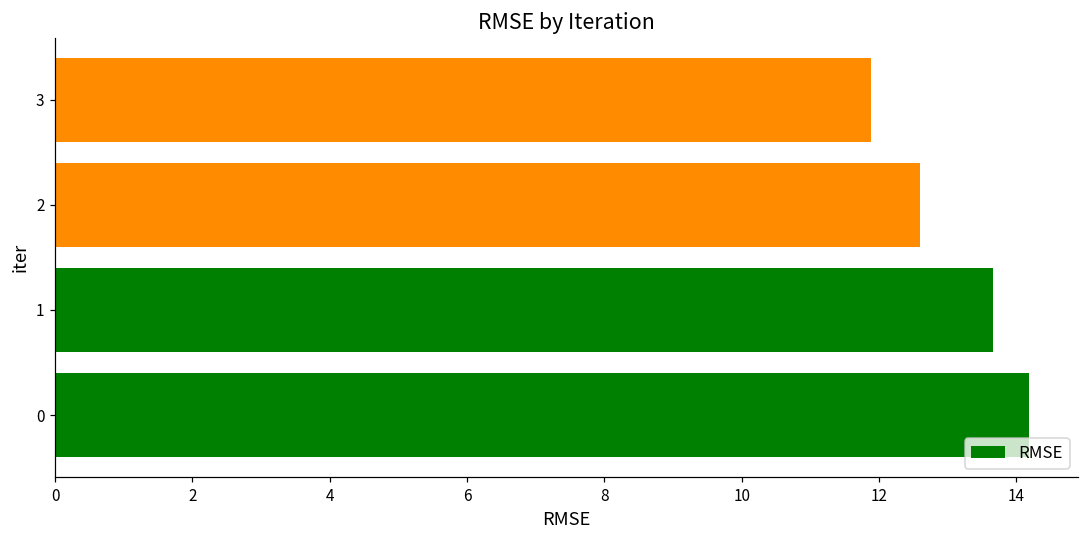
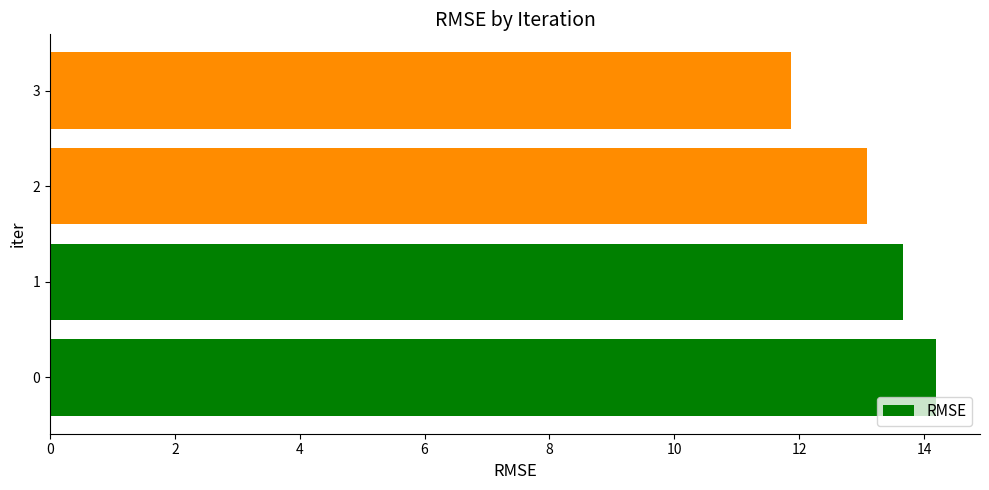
2: 12.6 -> 13.1
